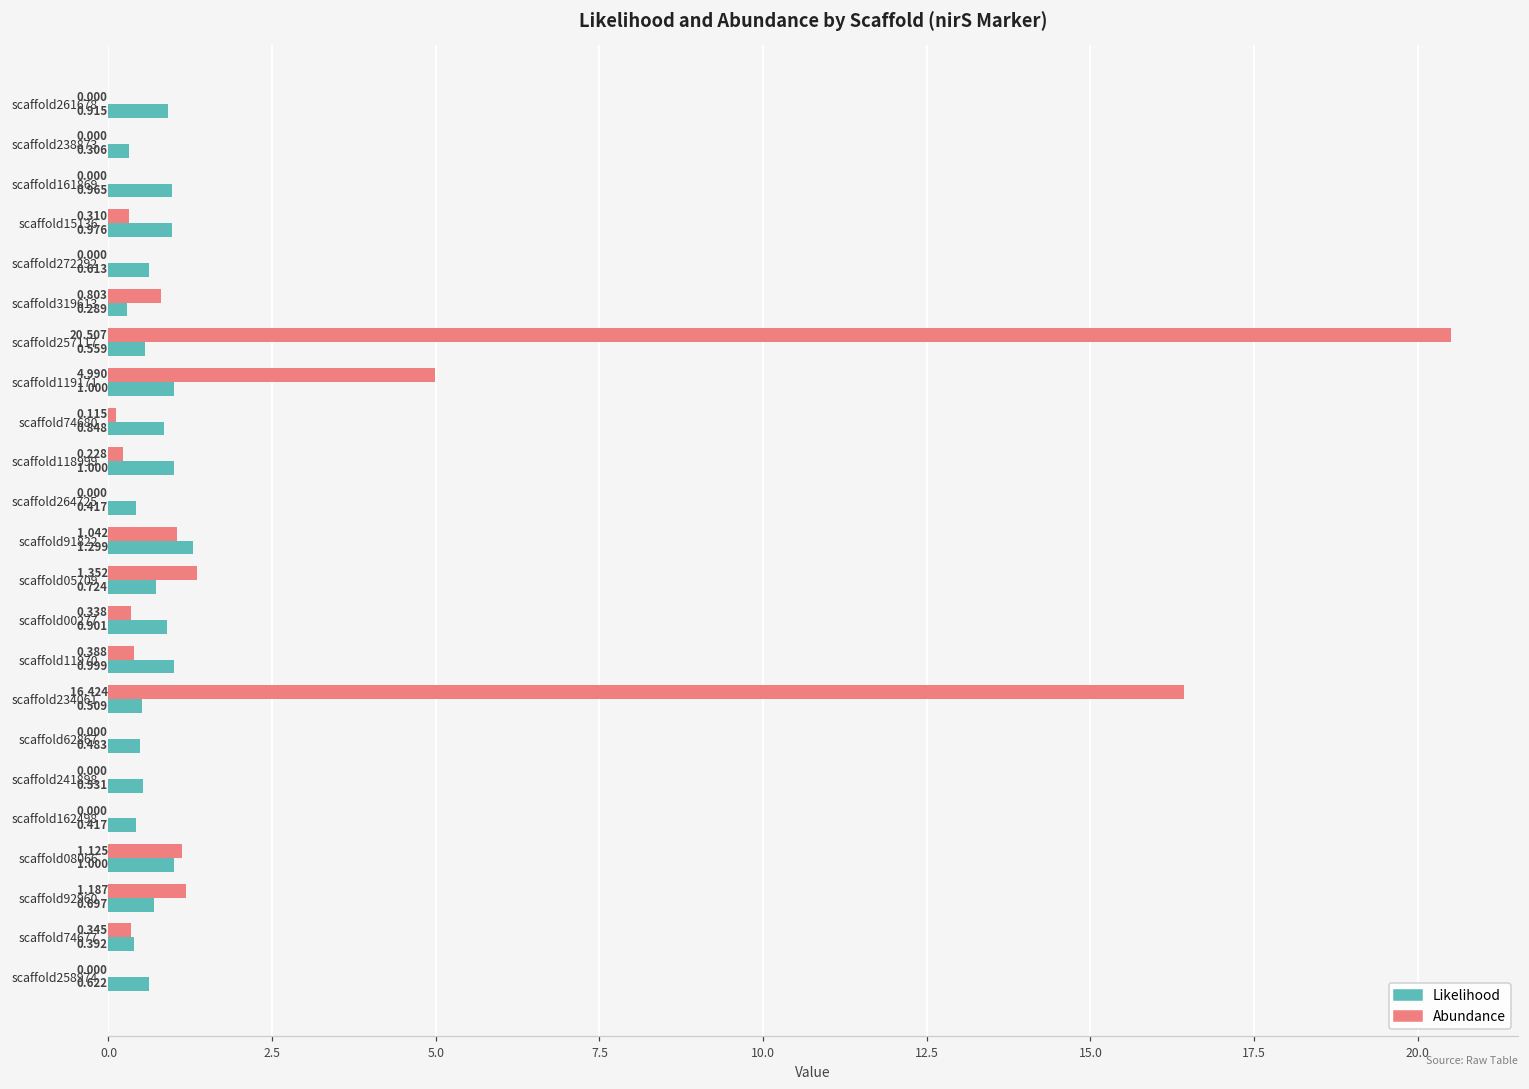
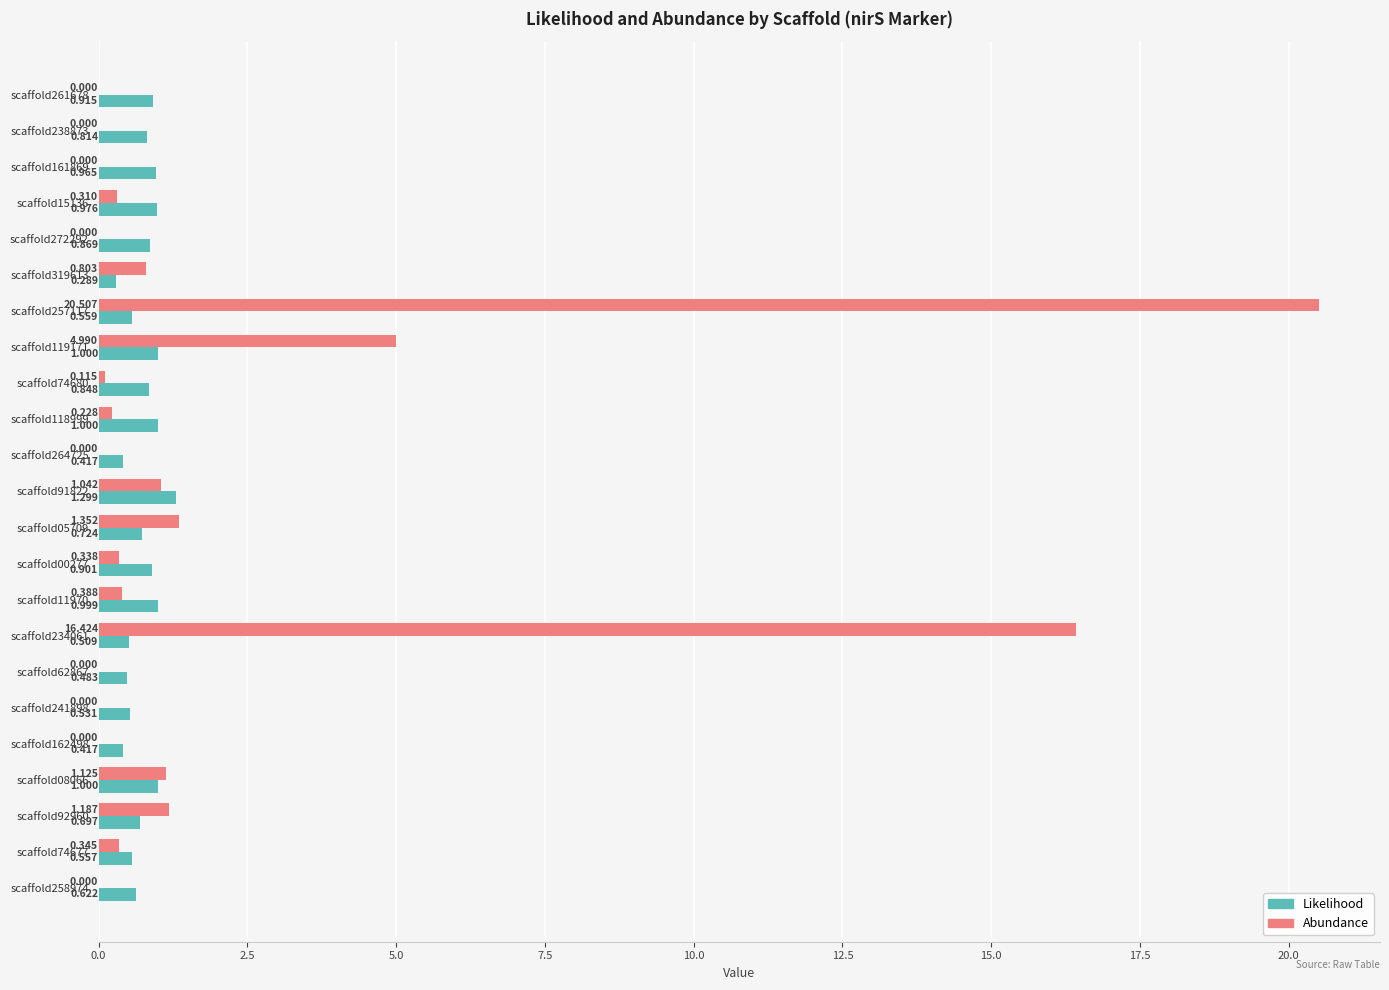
Likelihood, scaffold238873: 0.306 -> 0.814
Likelihood, scaffold272292: 0.613 -> 0.869
Likelihood, scaffold74677: 0.392 -> 0.557
